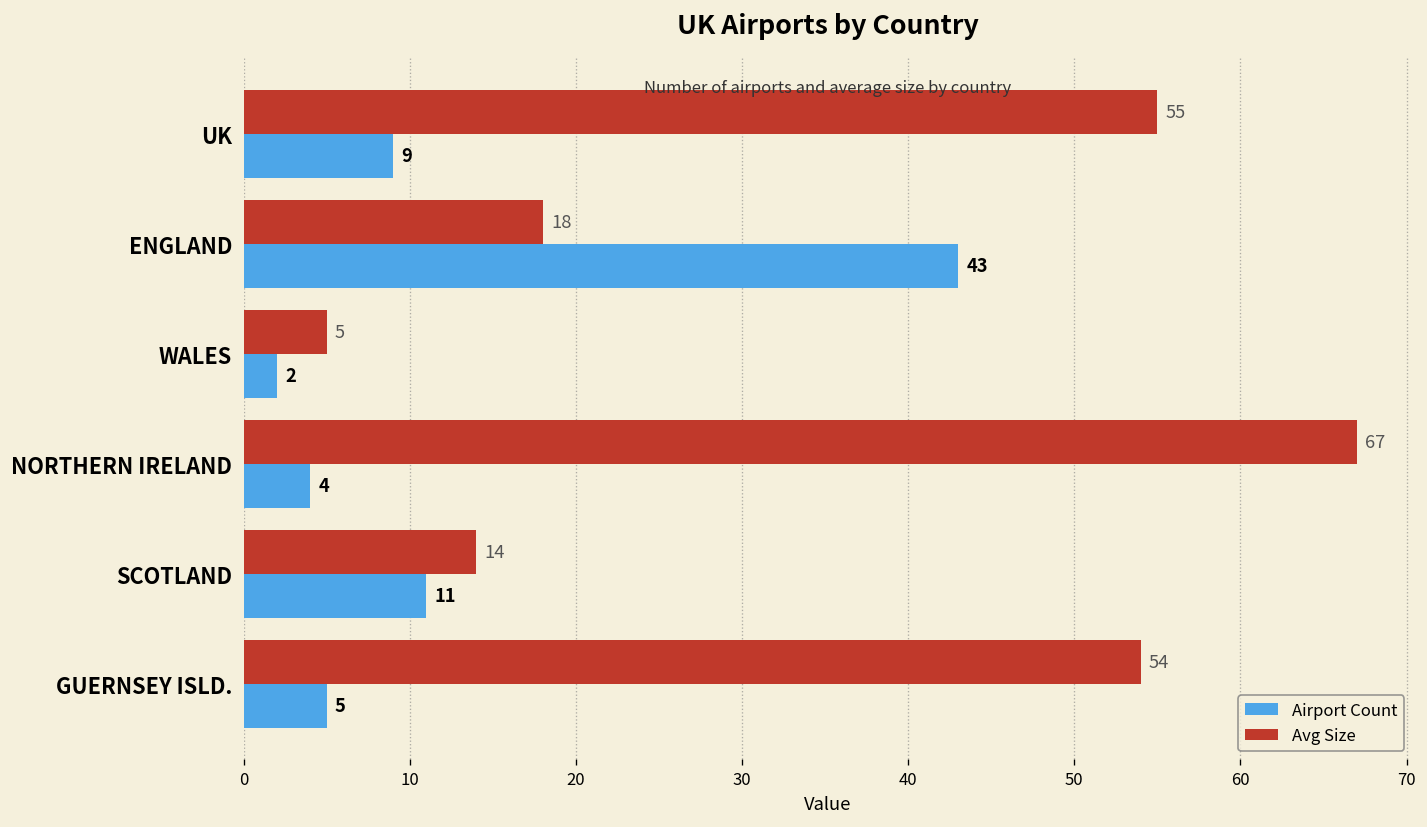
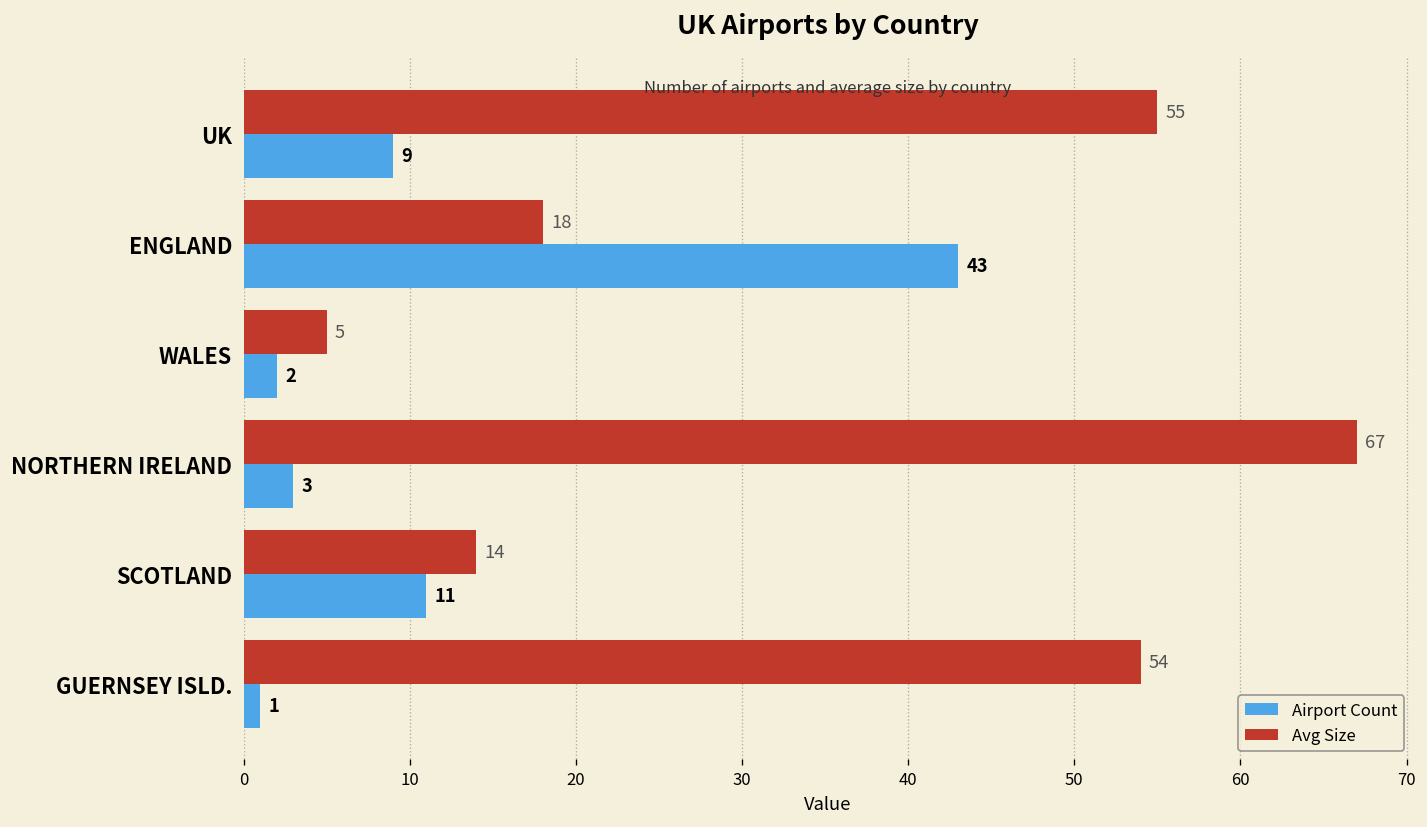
Airport Count, NORTHERN IRELAND: 4 -> 3
Airport Count, GUERNSEY ISLD.: 5 -> 1
